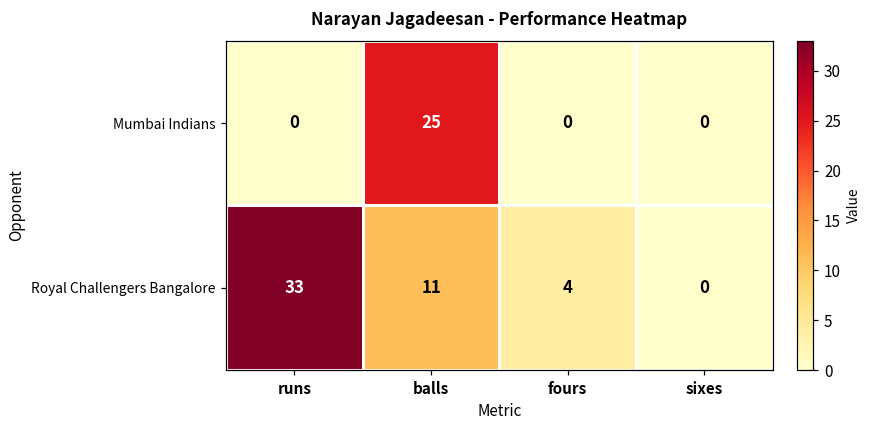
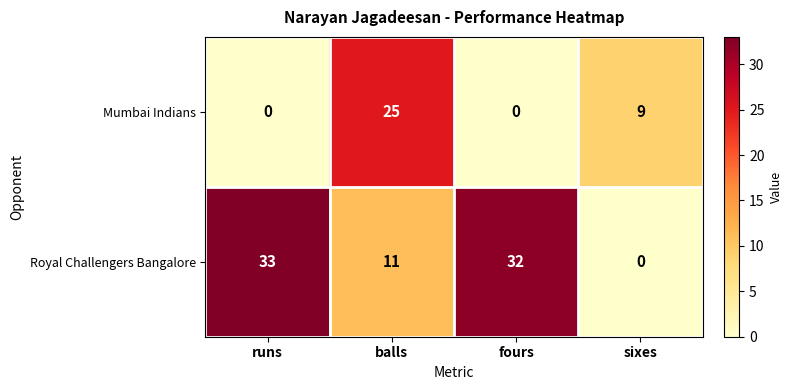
Mumbai Indians, sixes: 0 -> 9
Royal Challengers Bangalore, fours: 4 -> 32
